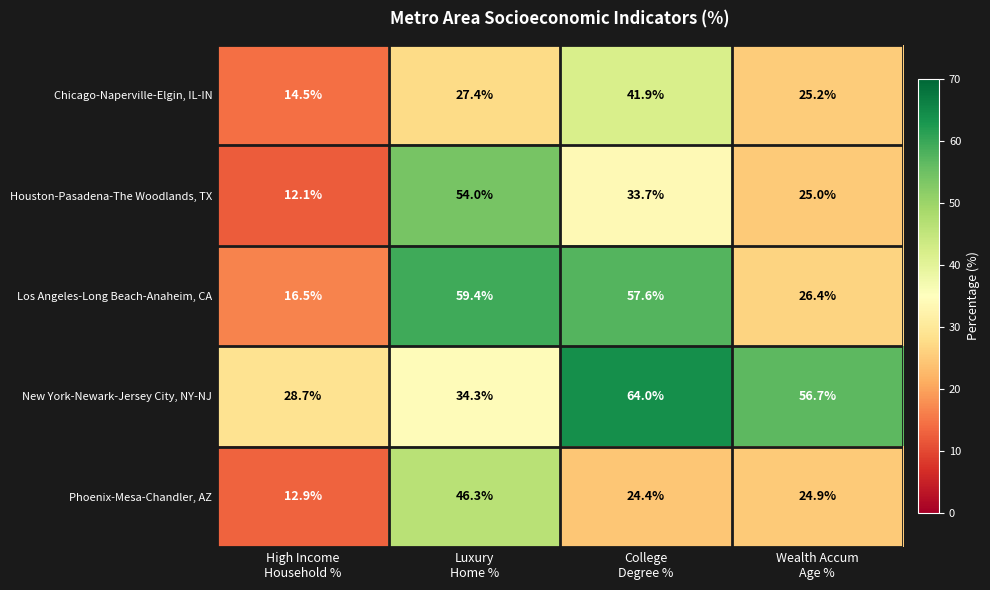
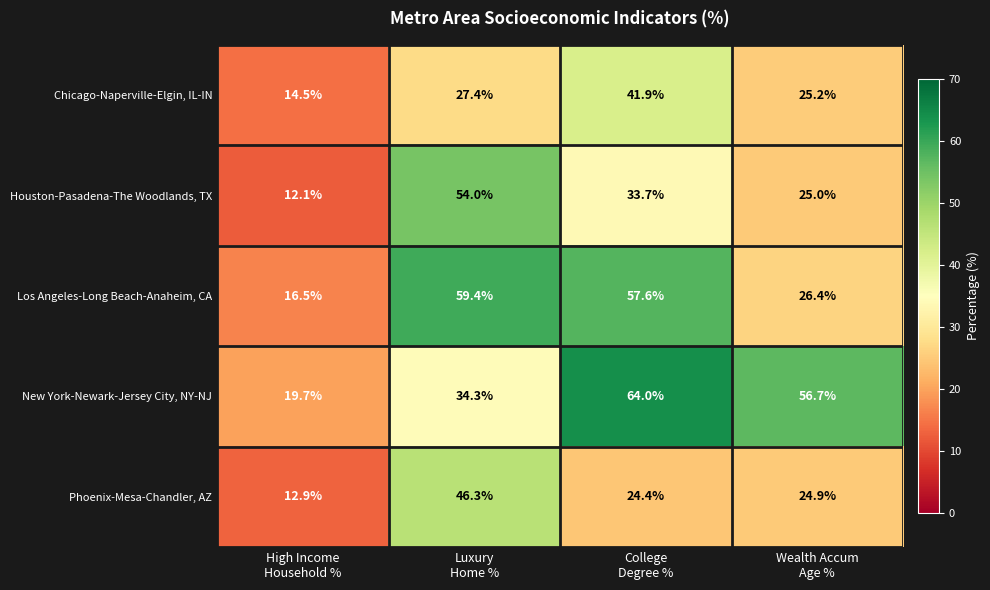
New York-Newark-Jersey City, NY-NJ, High Income Household %: 28.7% -> 19.7%
